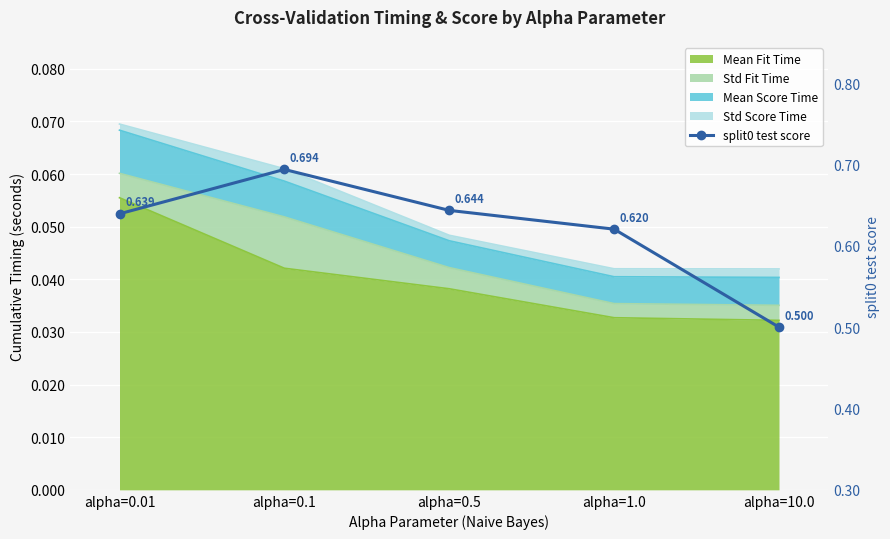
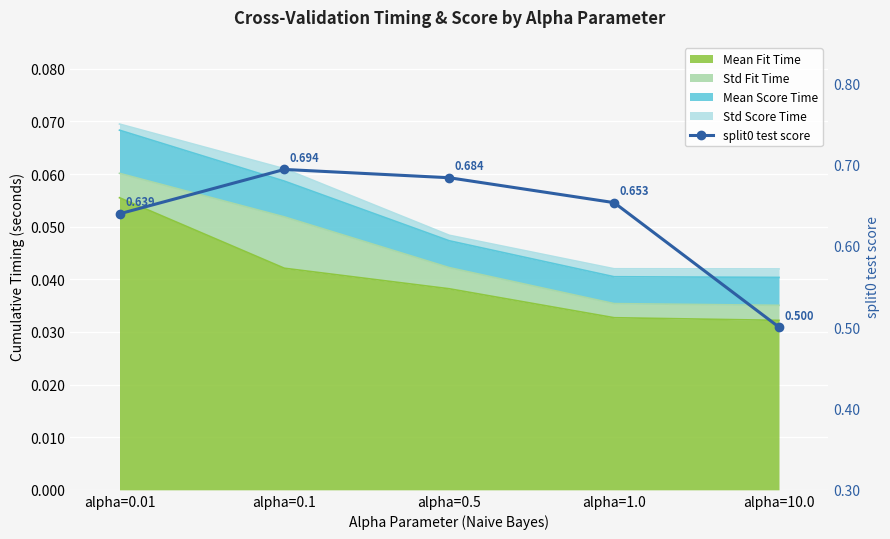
split0 test score, alpha=0.5: 0.644 -> 0.684
split0 test score, alpha=1.0: 0.620 -> 0.653
